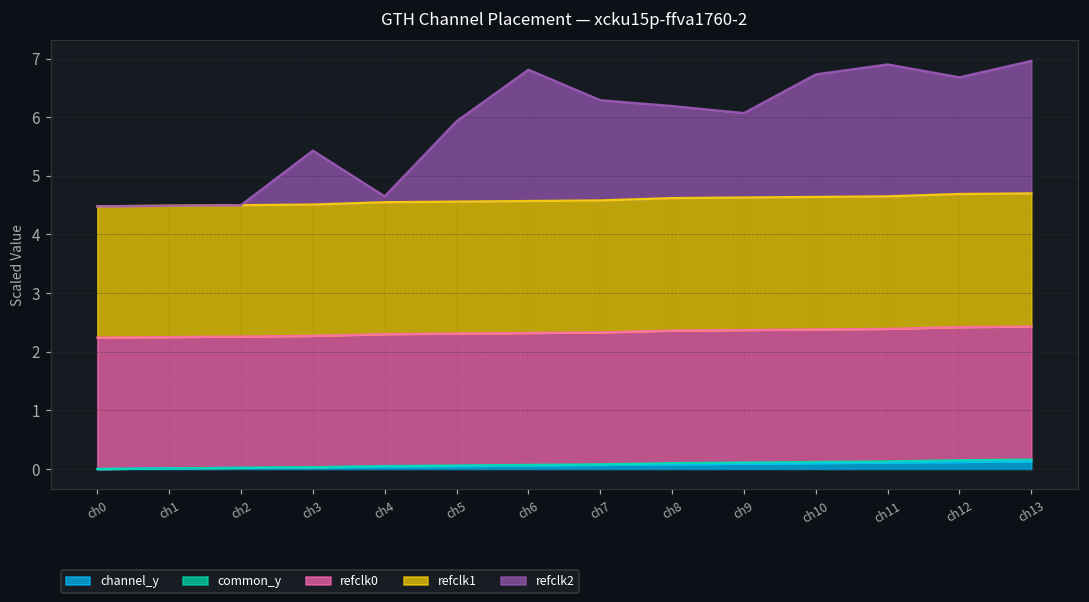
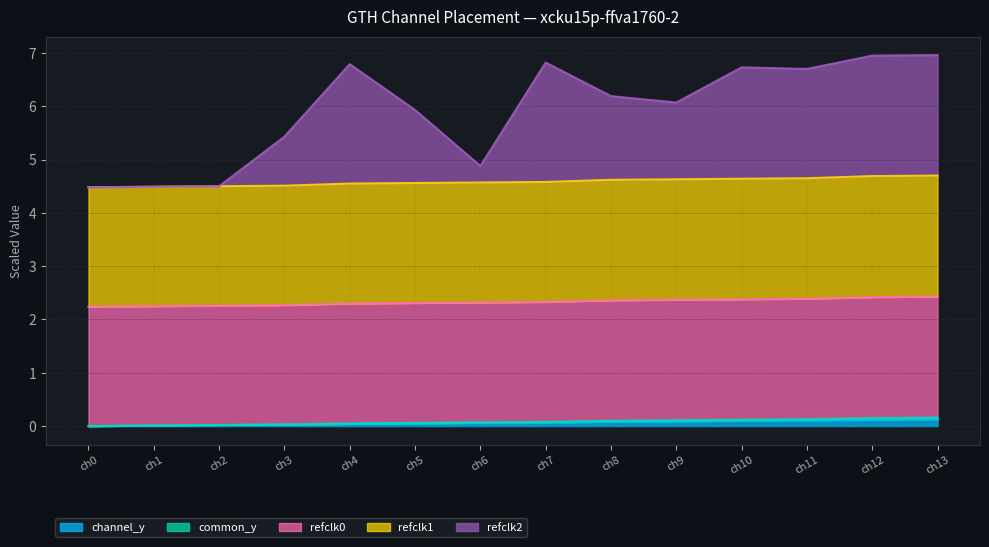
refclk2, ch4: 0.1 -> 2.2
refclk2, ch6: 2.2 -> 0.3
refclk2, ch7: 1.7 -> 2.2
refclk2, ch11: 2.3 -> 2.1
refclk2, ch12: 2.0 -> 2.3
